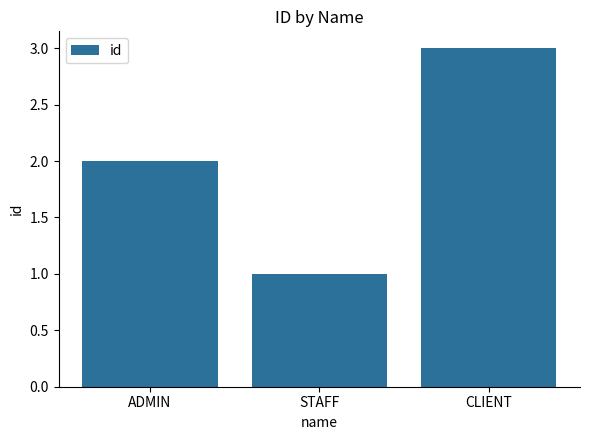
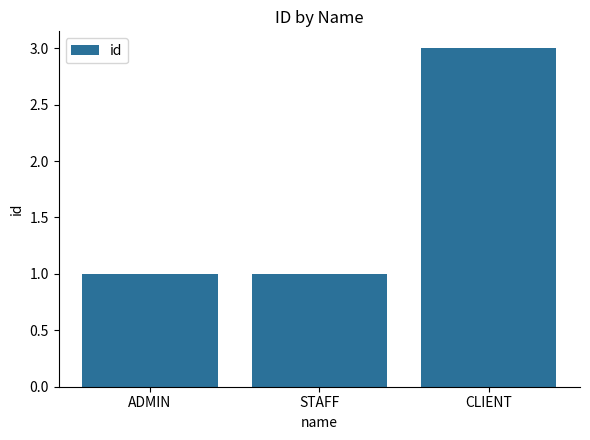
ADMIN: 2 -> 1
